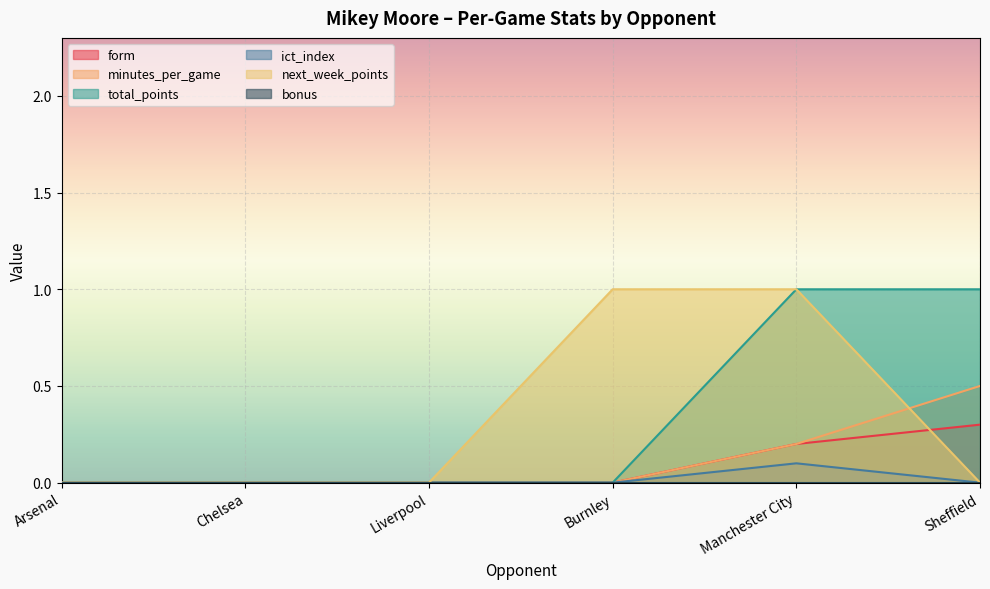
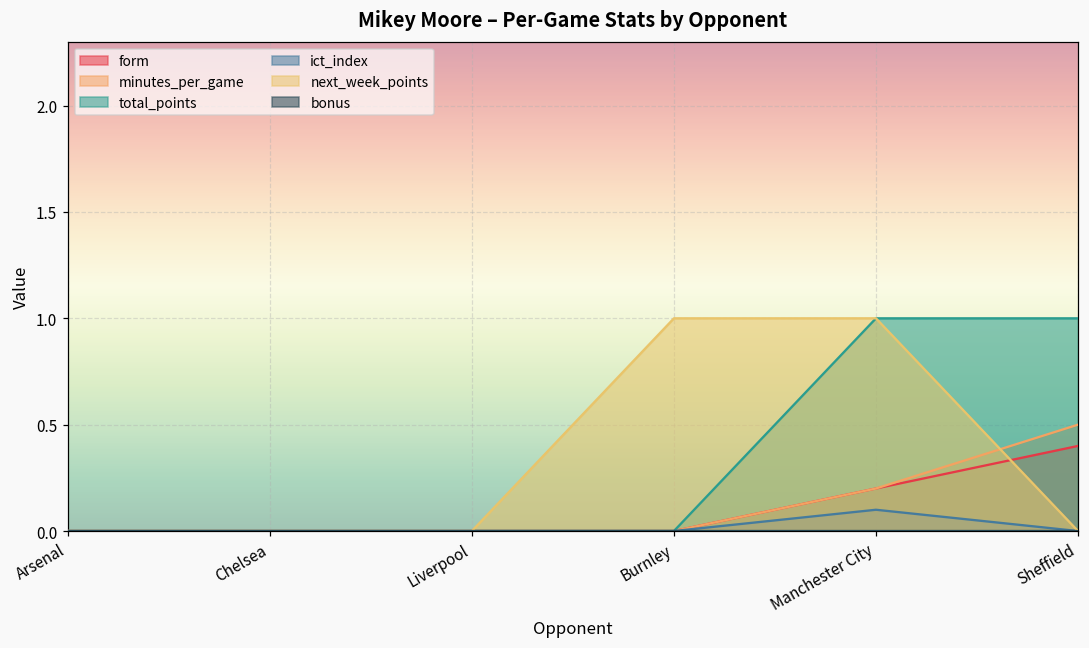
form, Sheffield: 0.3 -> 0.4
